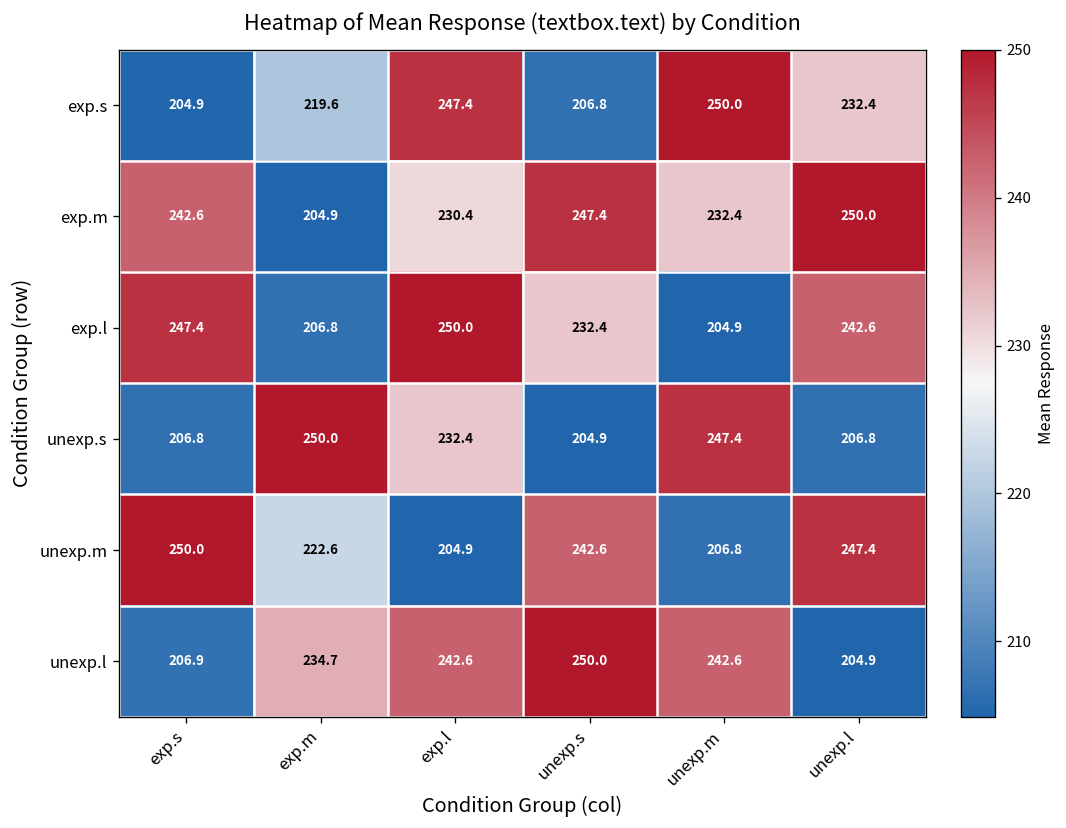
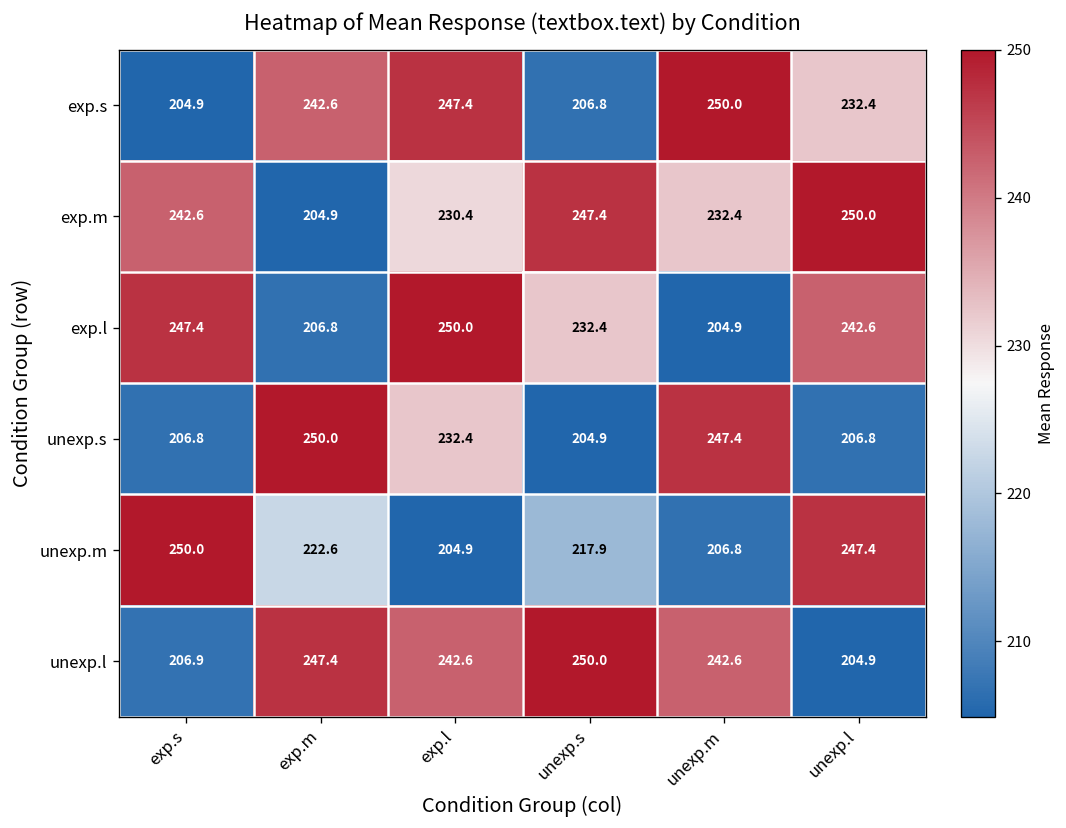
exp.s, exp.m: 219.6 -> 242.6
unexp.m, unexp.s: 242.6 -> 217.9
unexp.l, exp.m: 234.7 -> 247.4
